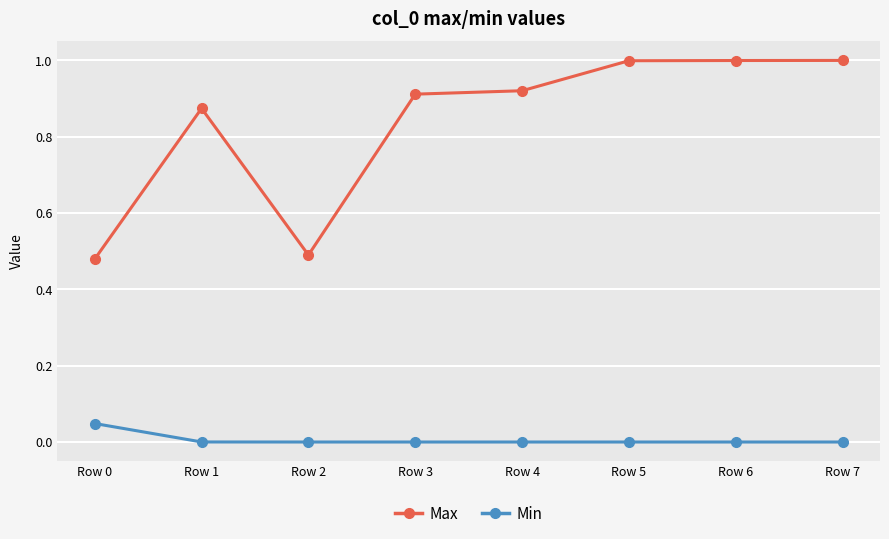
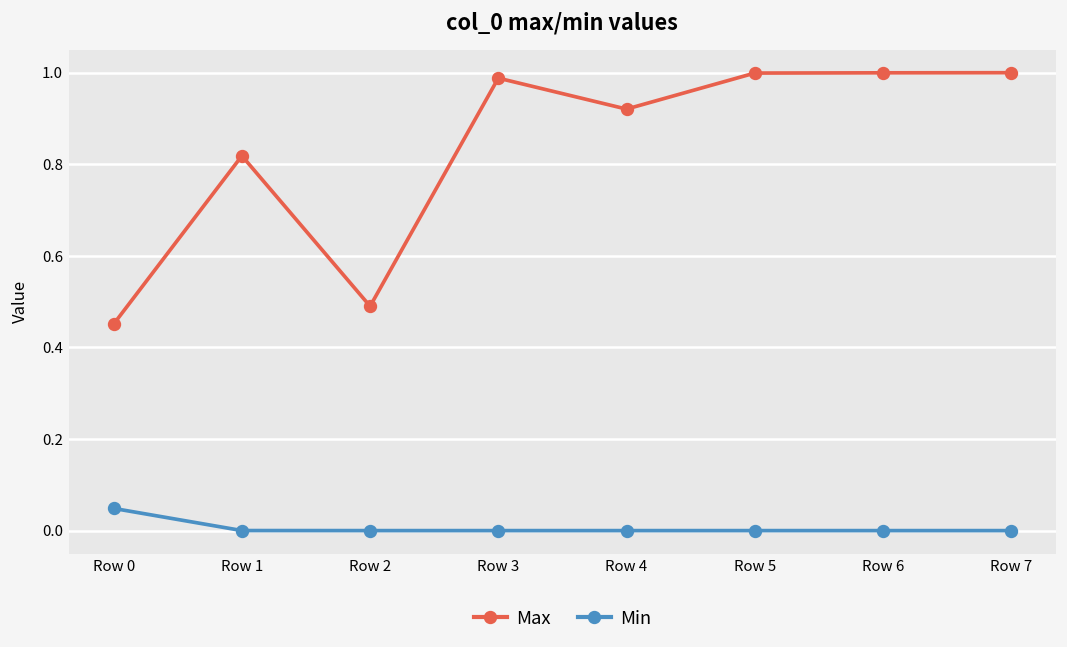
Max, Row 0: 0.48 -> 0.45
Max, Row 1: 0.87 -> 0.82
Max, Row 3: 0.91 -> 0.99
